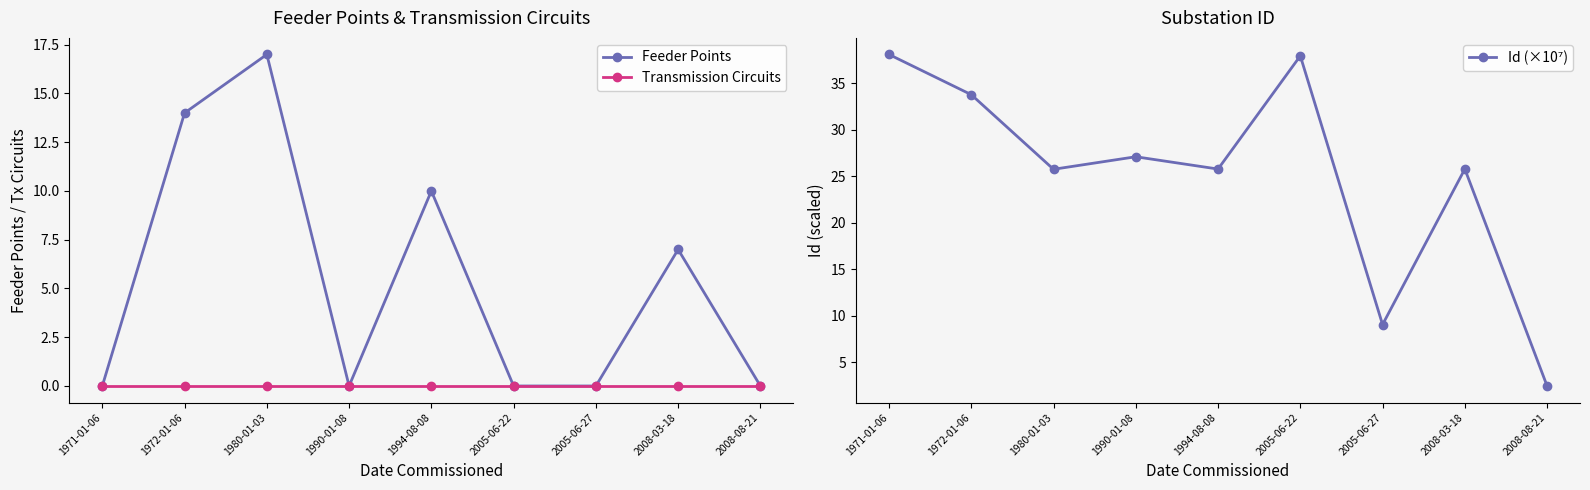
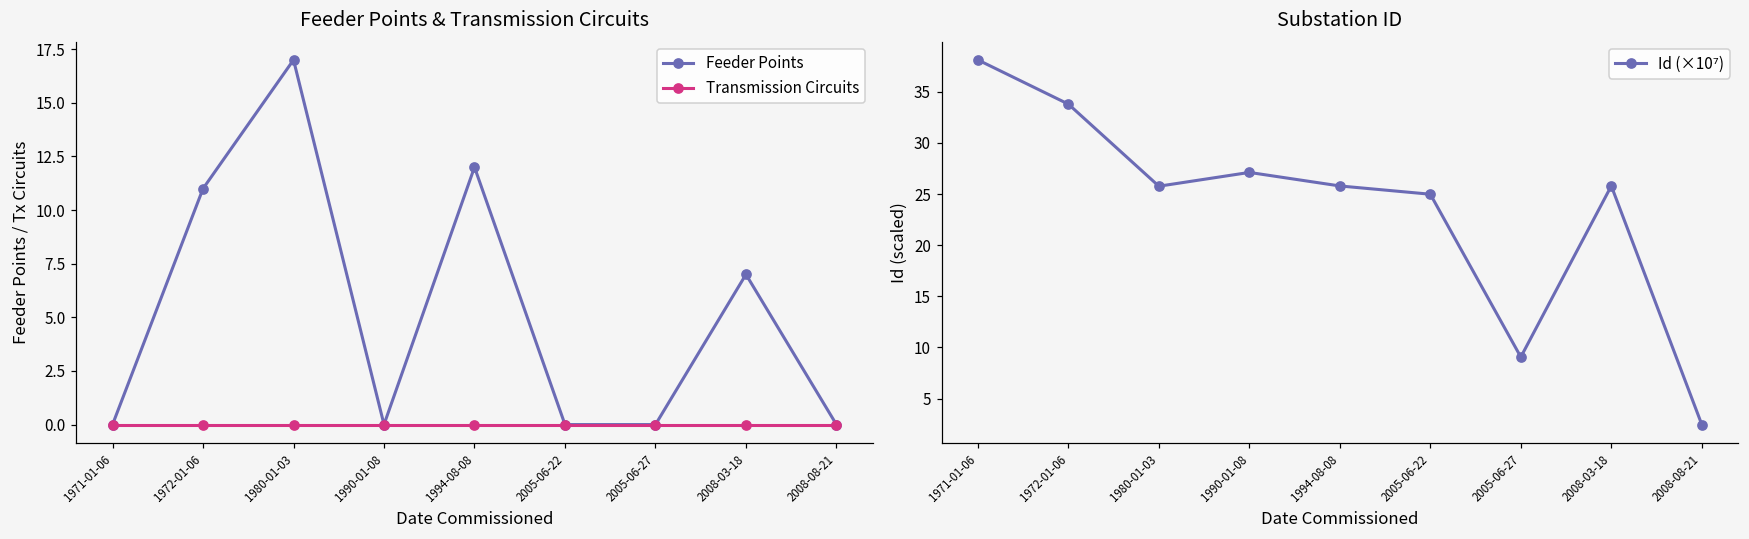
Feeder Points & Transmission Circuits, Feeder Points, 1972-01-06: 14 -> 11
Feeder Points & Transmission Circuits, Feeder Points, 1994-08-08: 10 -> 12
Substation ID, 2005-06-22: 38 -> 25
